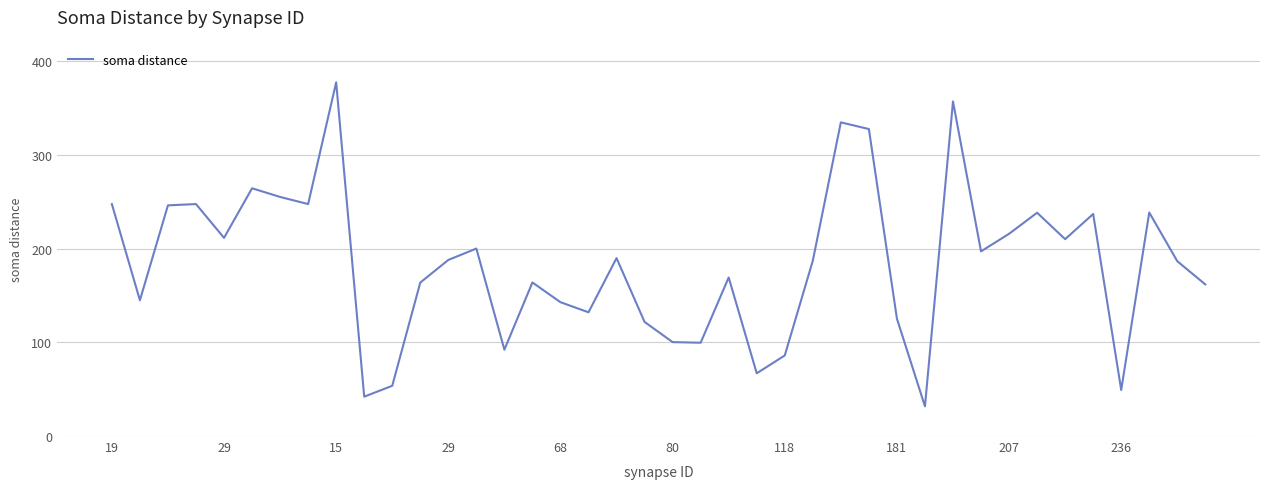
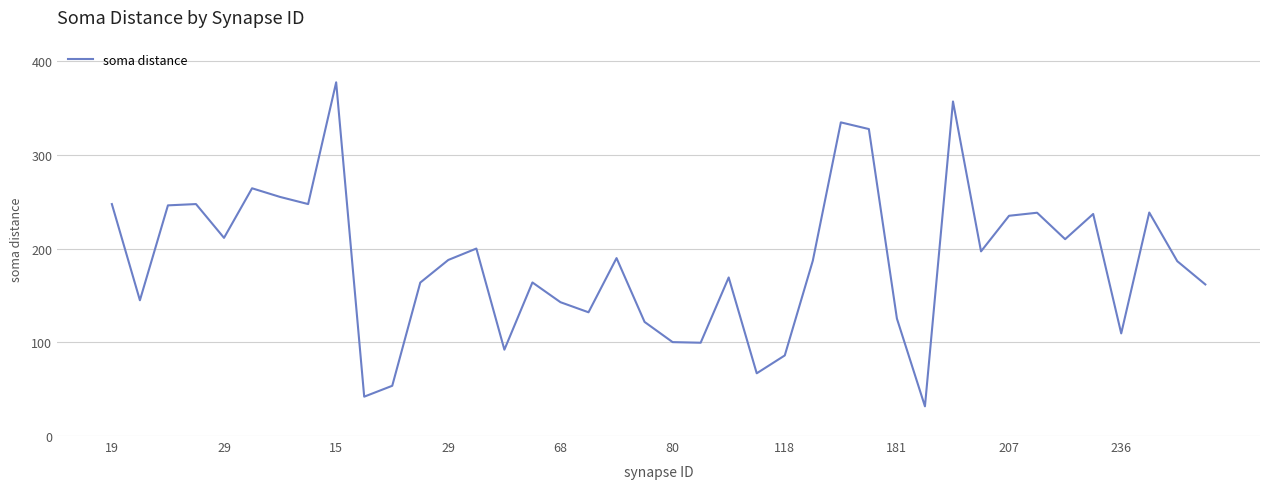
207: 220 -> 240
236: 50 -> 110
